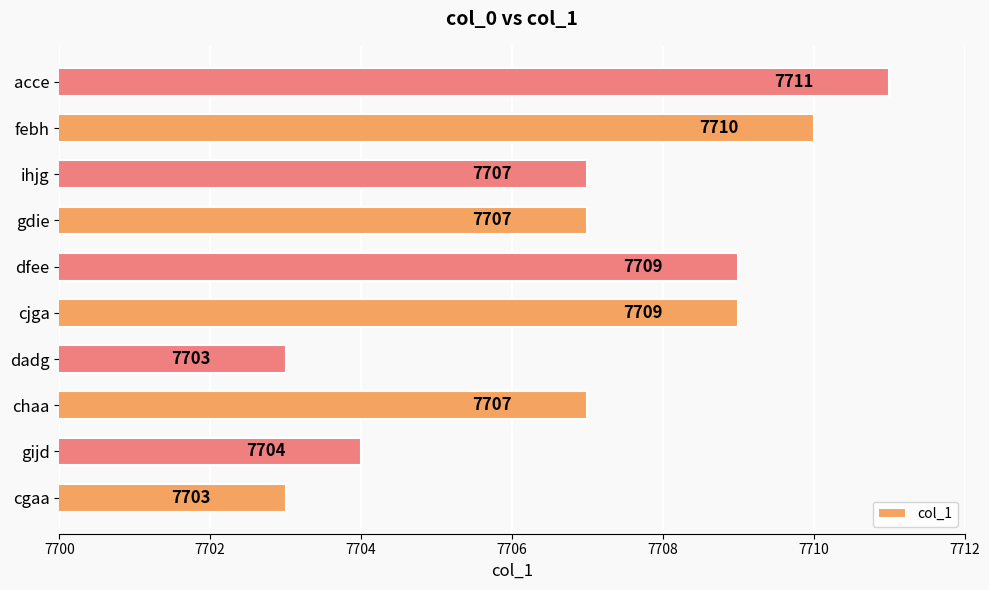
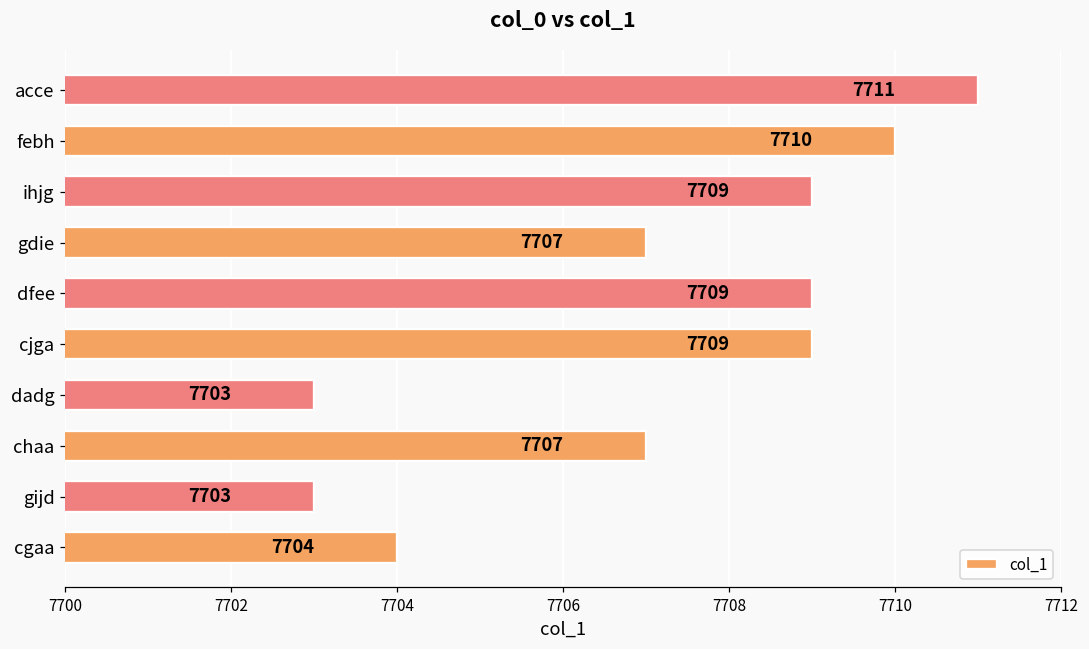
ihjg: 7707 -> 7709
gijd: 7704 -> 7703
cgaa: 7703 -> 7704
